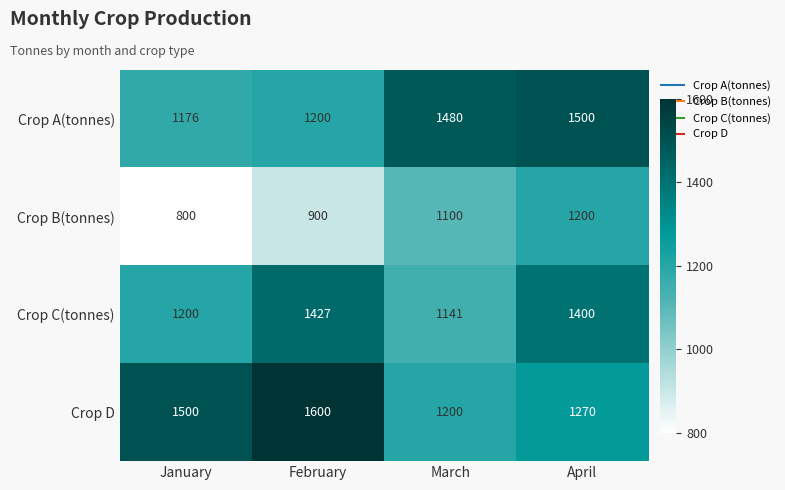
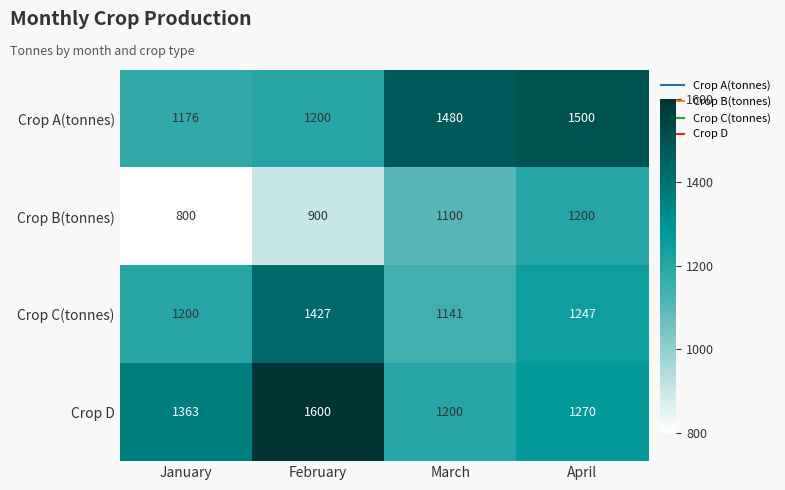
Crop C(tonnes), April: 1400 -> 1247
Crop D, January: 1500 -> 1363
